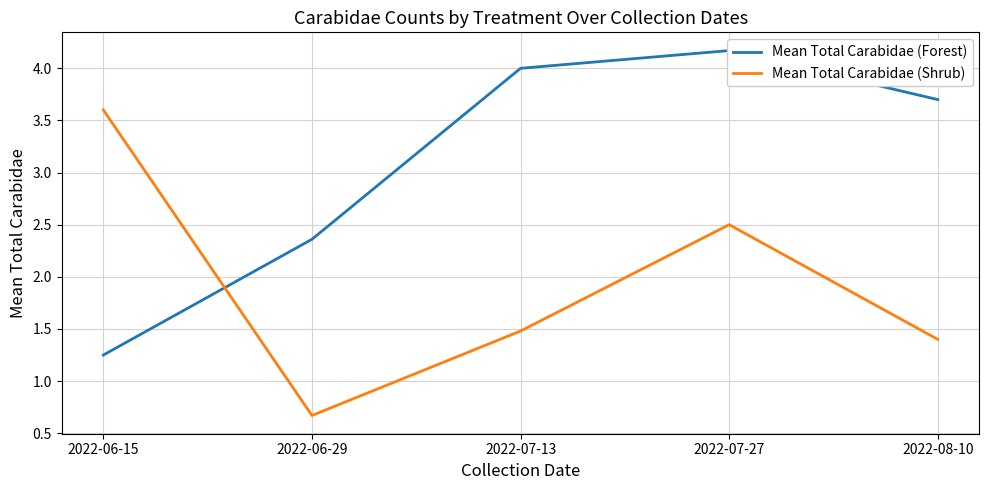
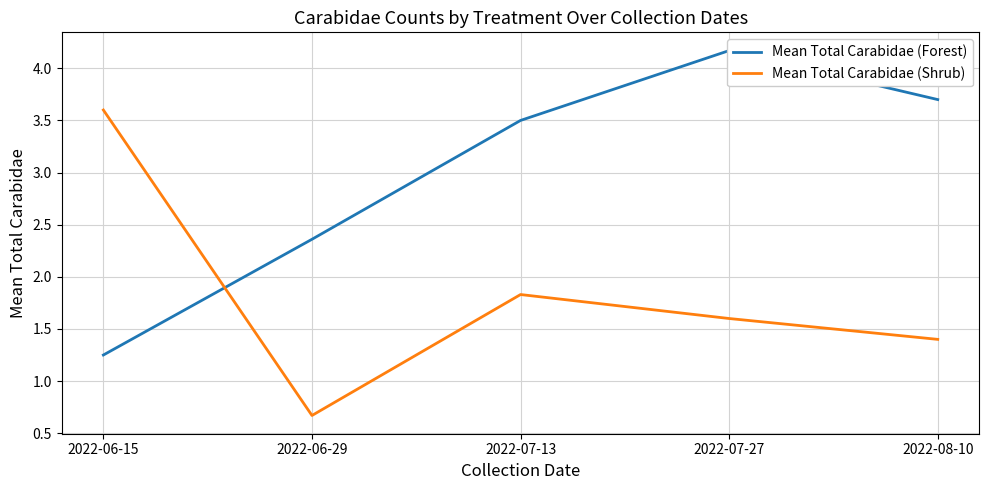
Mean Total Carabidae (Forest), 2022-07-13: 4.0 -> 3.5
Mean Total Carabidae (Shrub), 2022-07-13: 1.48 -> 1.83
Mean Total Carabidae (Shrub), 2022-07-27: 2.5 -> 1.6
